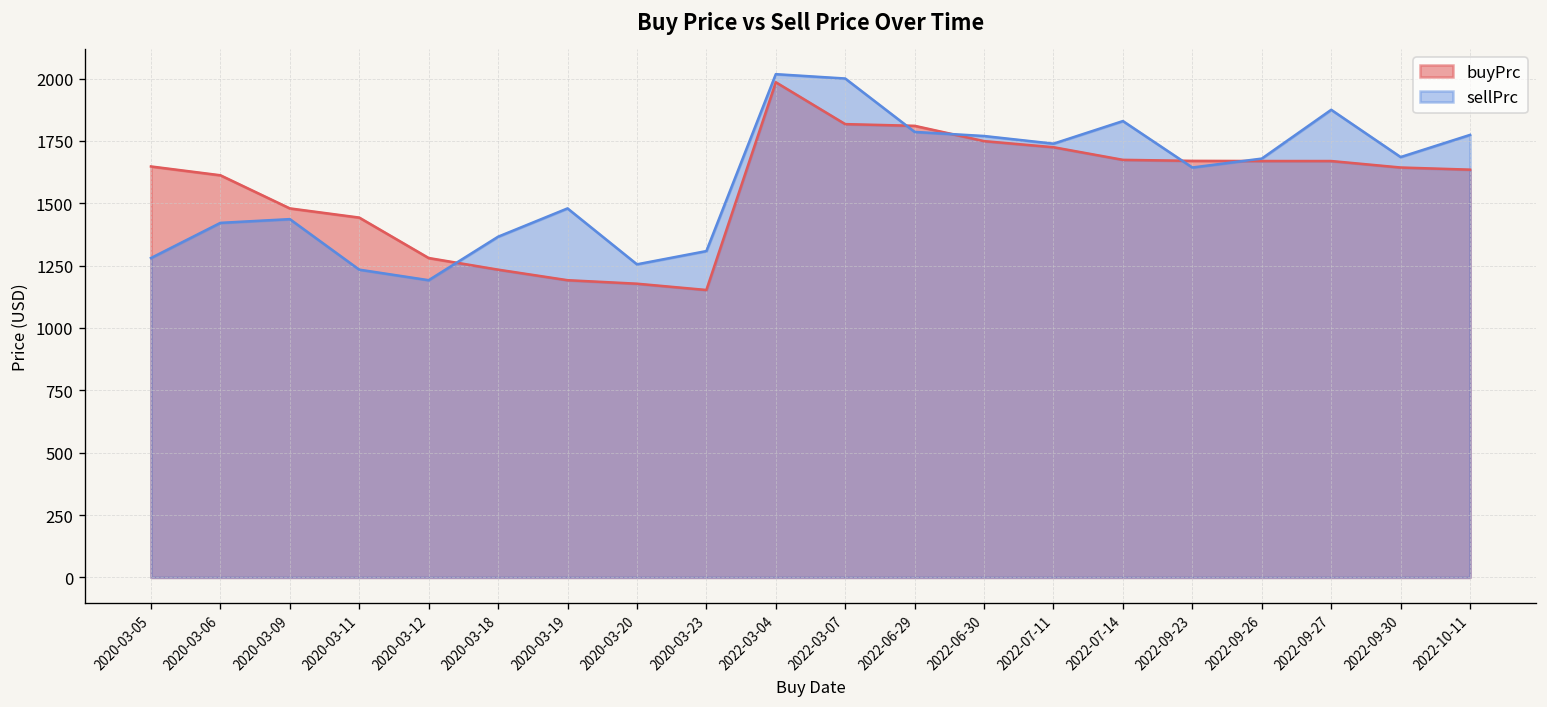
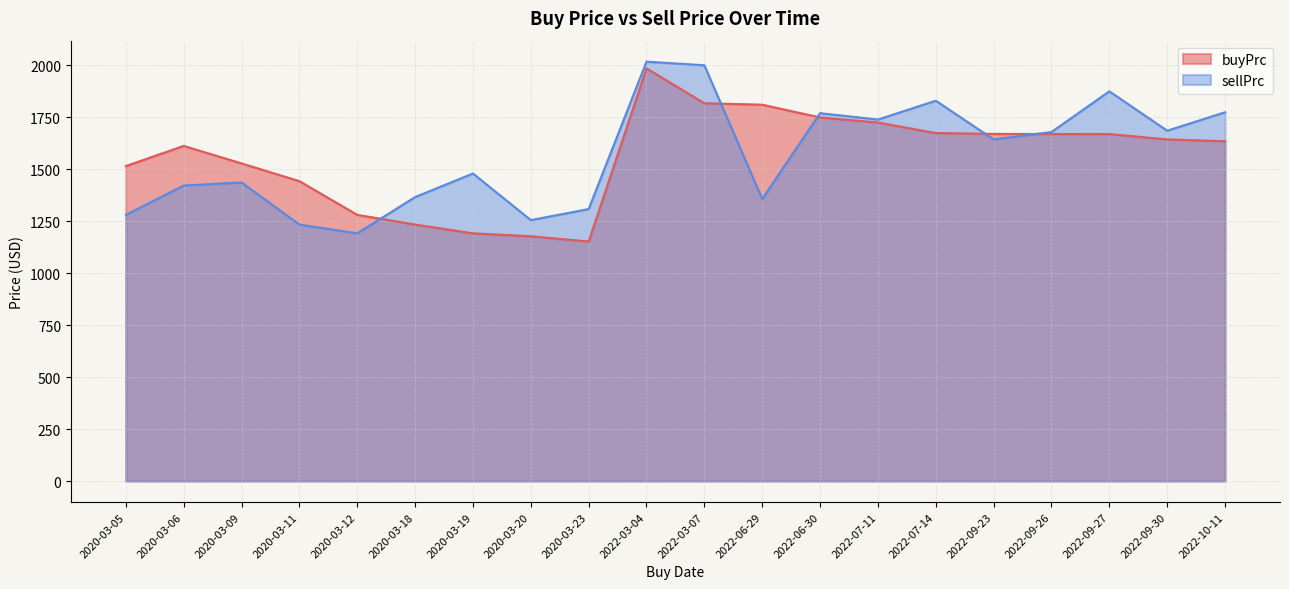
buyPrc, 2020-03-05: 1650 -> 1520
buyPrc, 2020-03-09: 1480 -> 1530
sellPrc, 2022-06-29: 1790 -> 1360
